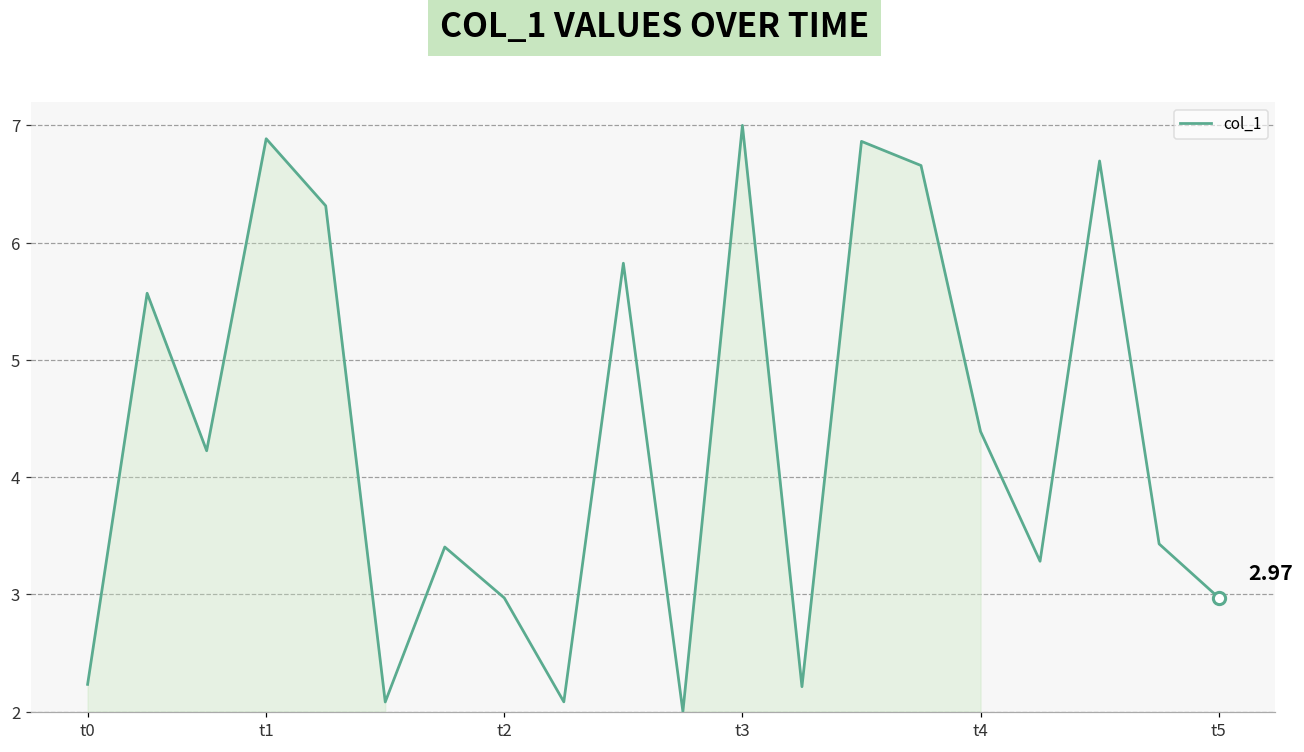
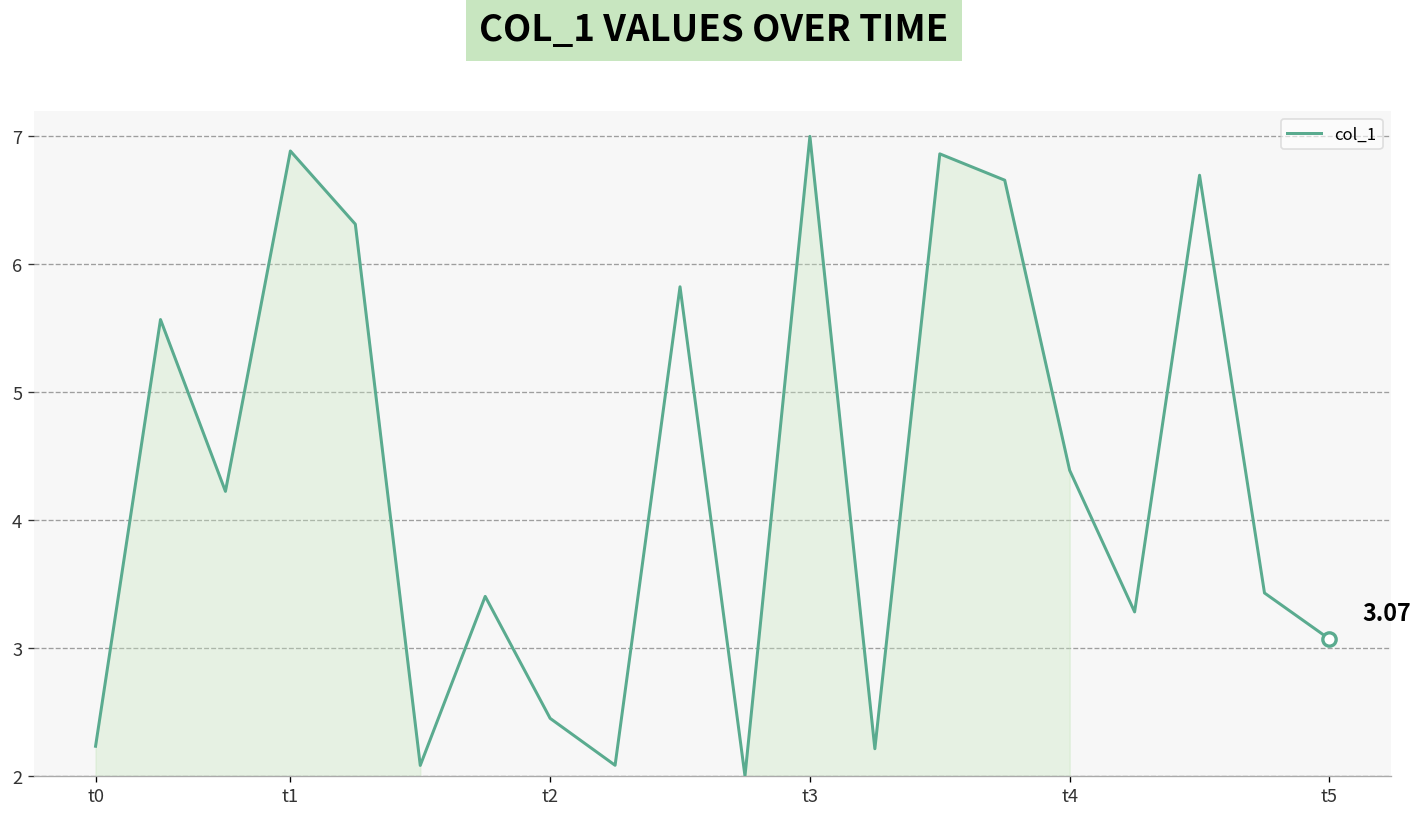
col_1, t2: 2.97 -> 2.45
col_1, t5: 2.97 -> 3.07
